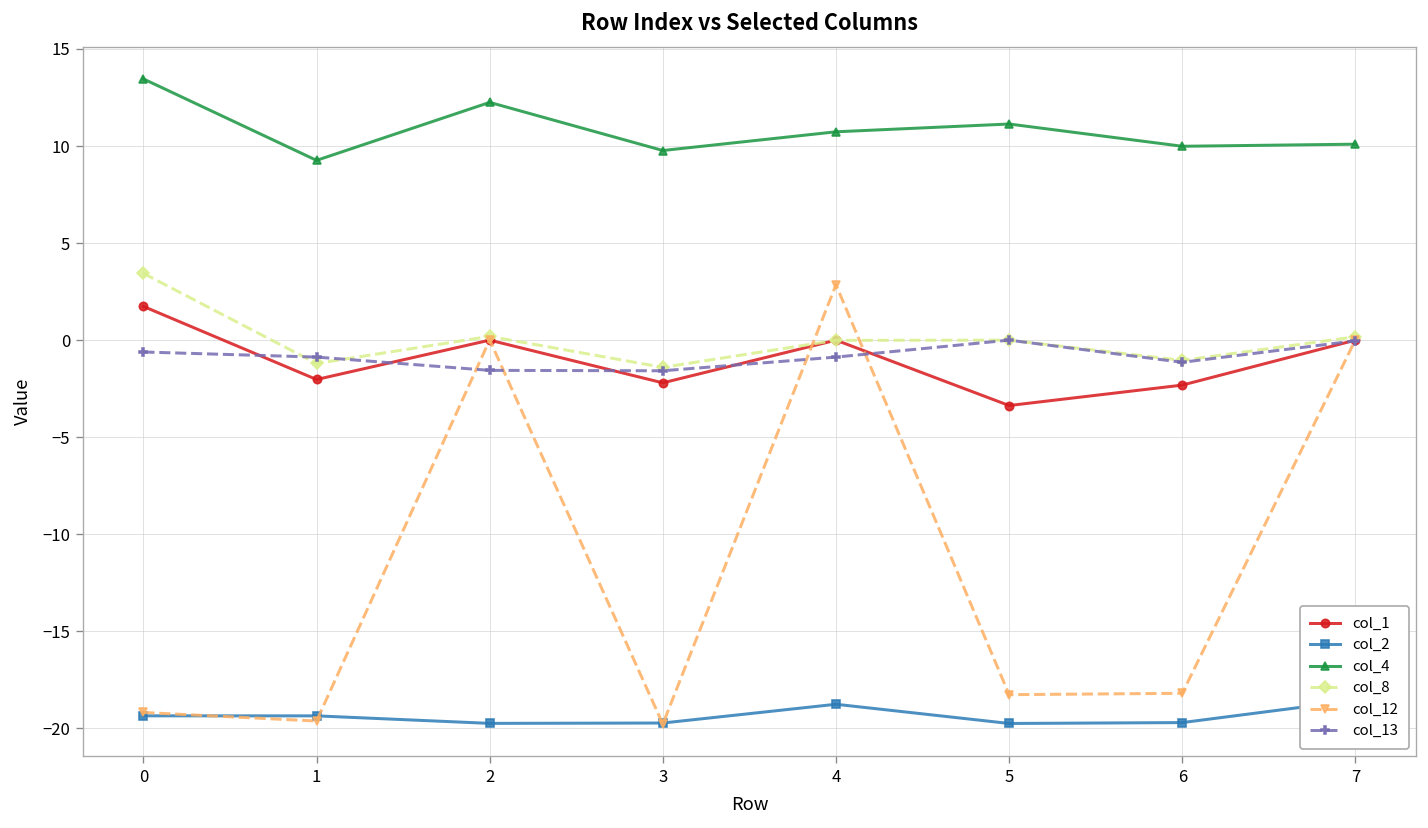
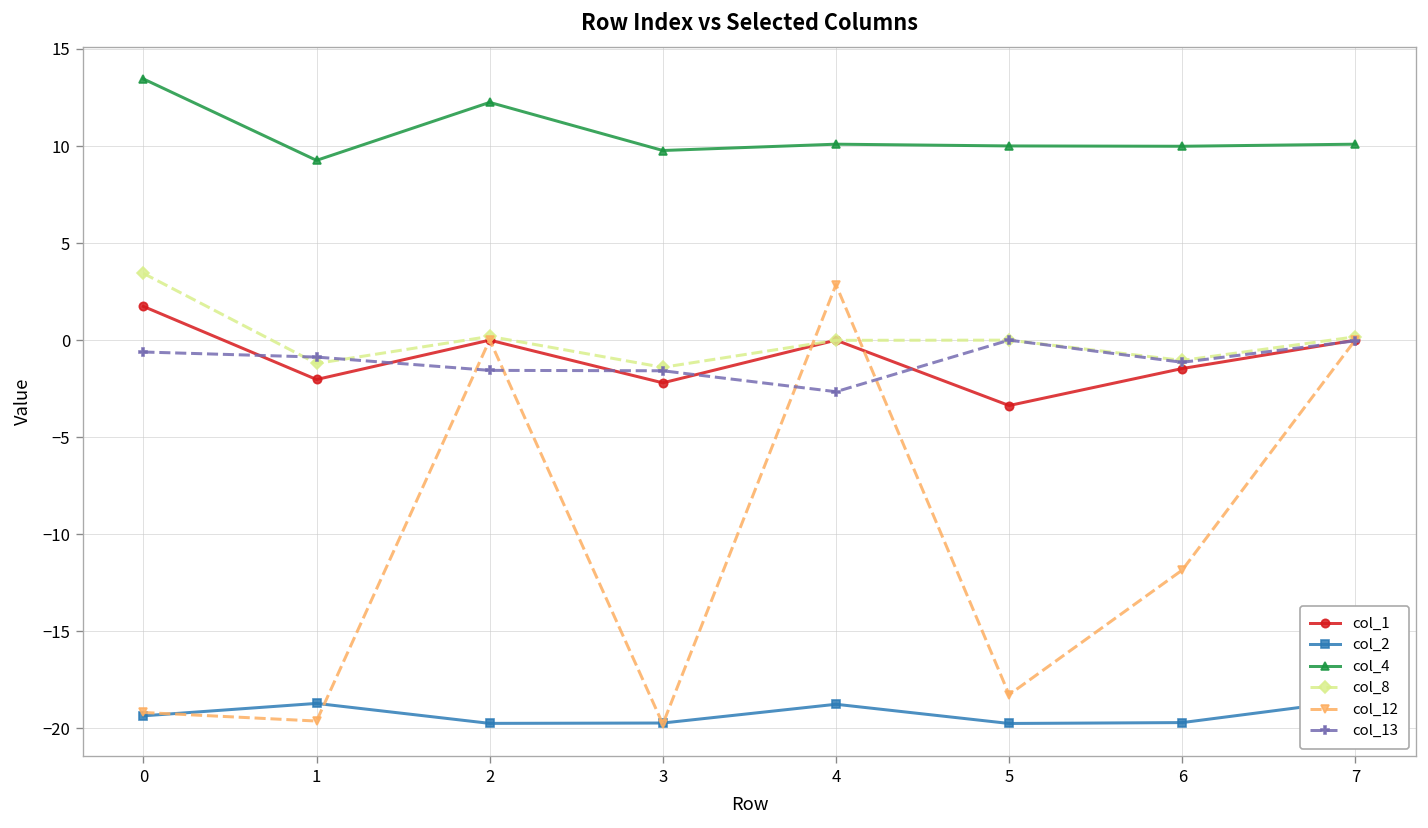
col_2, 1: -19.4 -> -18.7
col_4, 4: 10.7 -> 10.1
col_13, 4: -0.9 -> -2.7
col_4, 5: 11.1 -> 10.0
col_1, 6: -2.3 -> -1.5
col_12, 6: -18.2 -> -11.8
